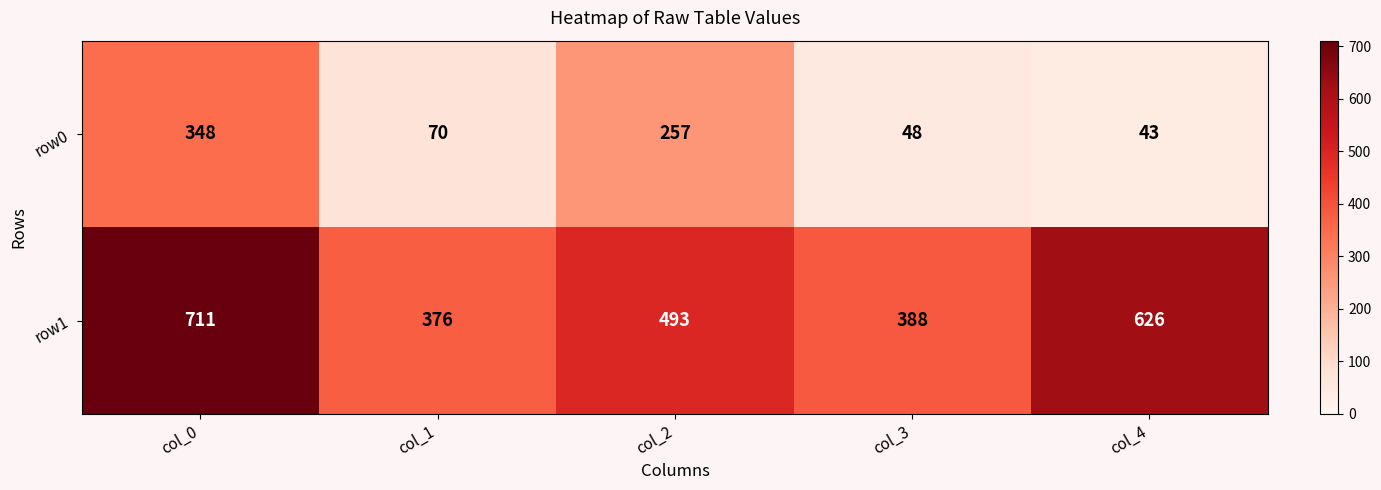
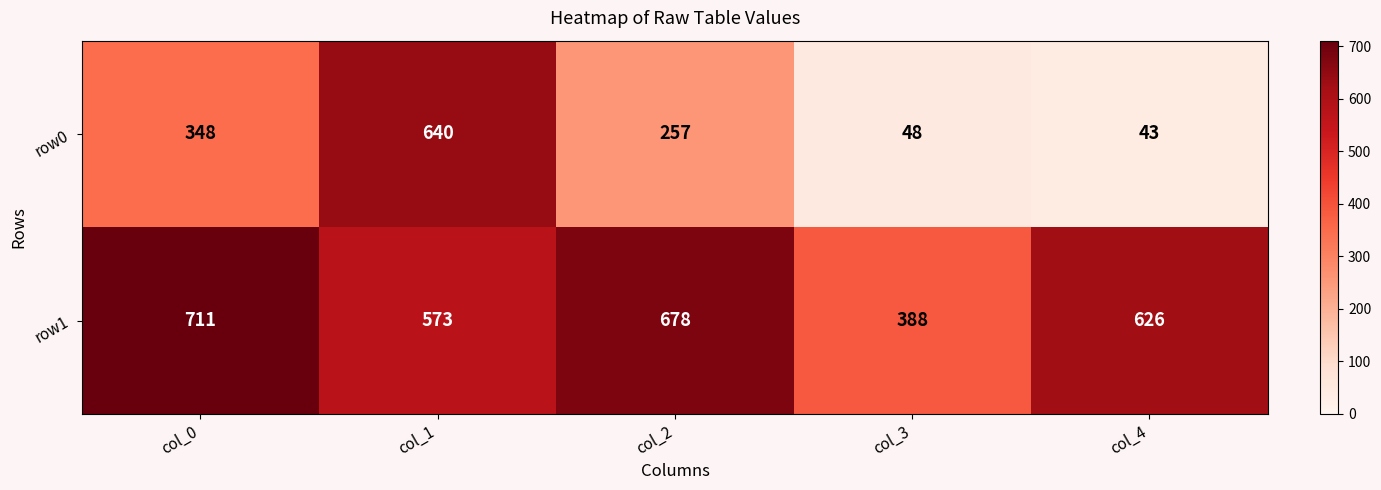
row0, col_1: 70 -> 640
row1, col_1: 376 -> 573
row1, col_2: 493 -> 678
